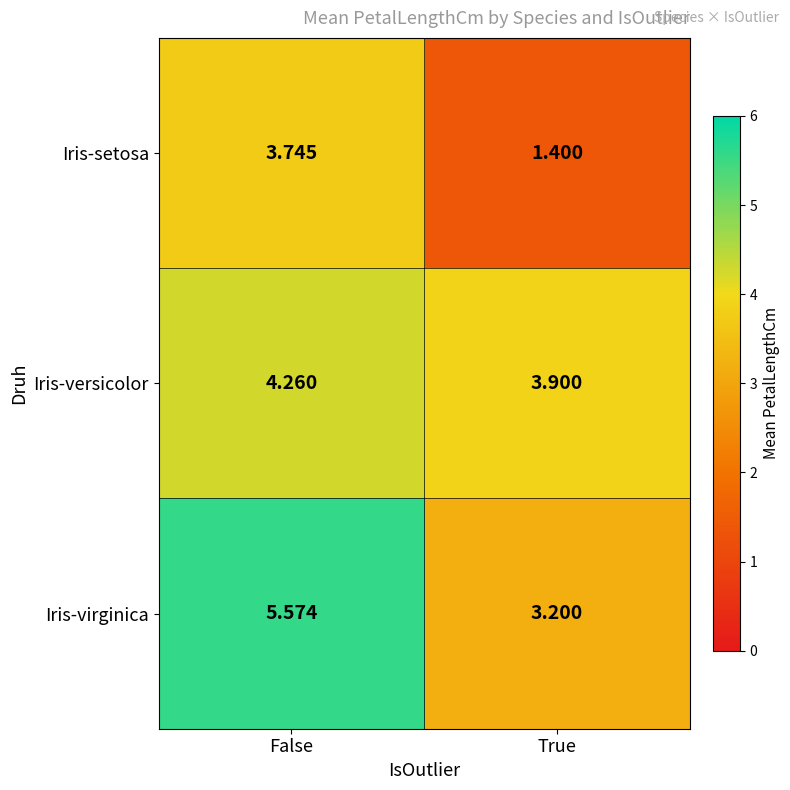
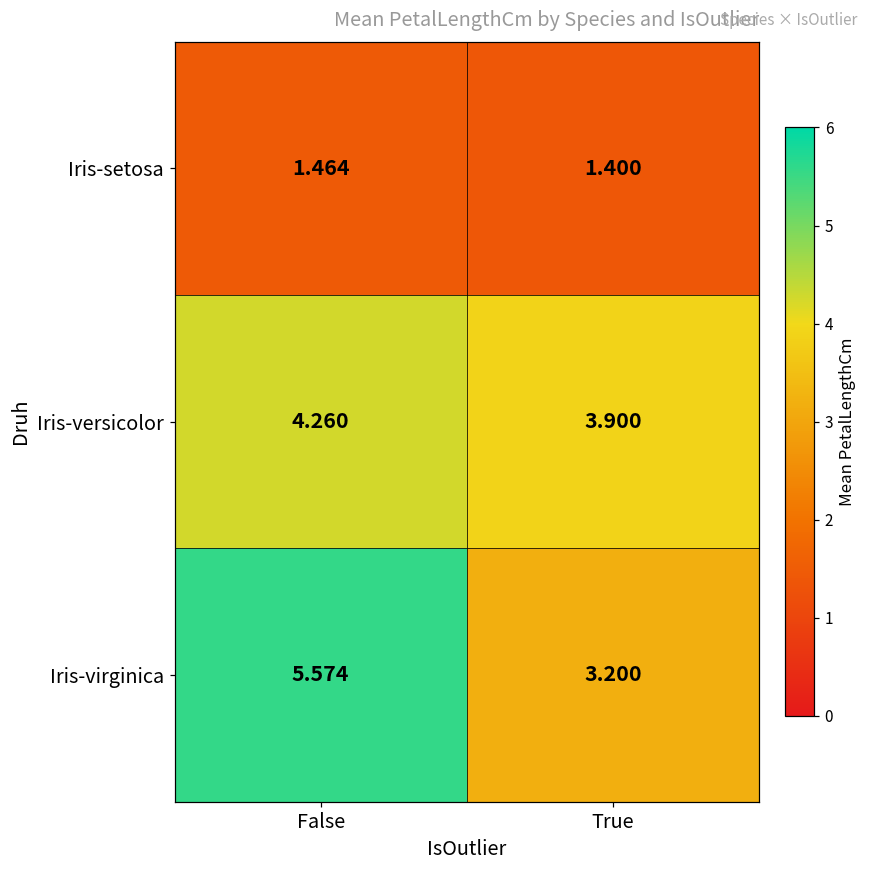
Iris-setosa, False: 3.745 -> 1.464
